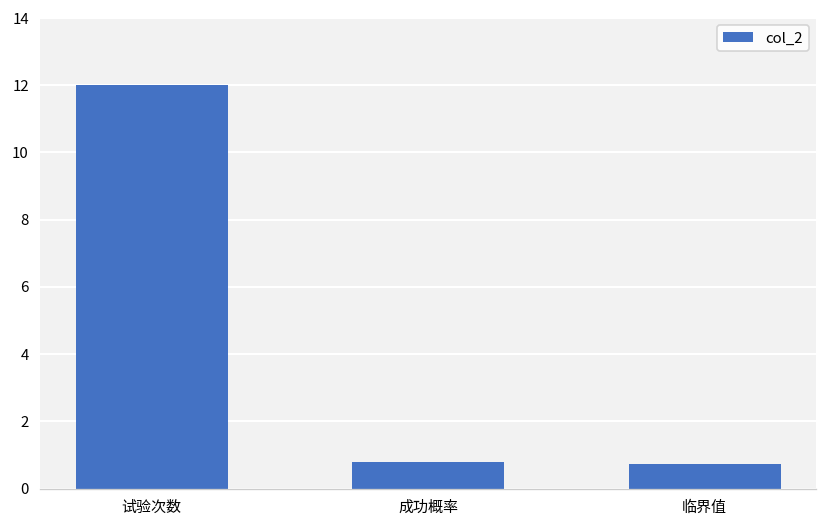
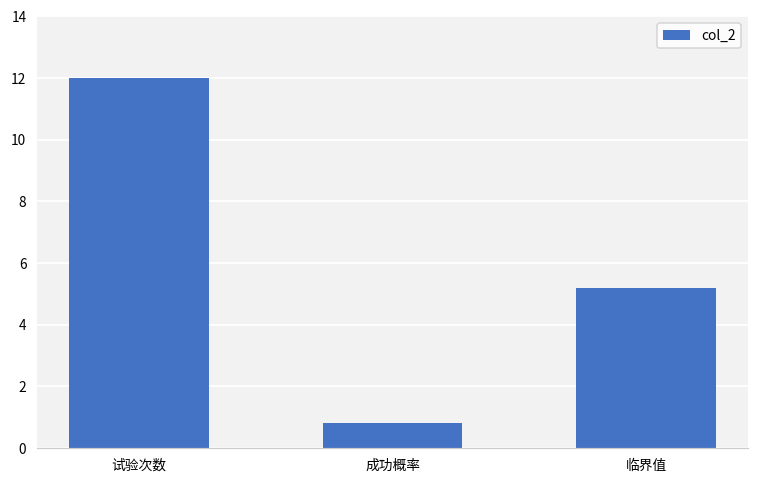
临界值: 0.8 -> 5.2
